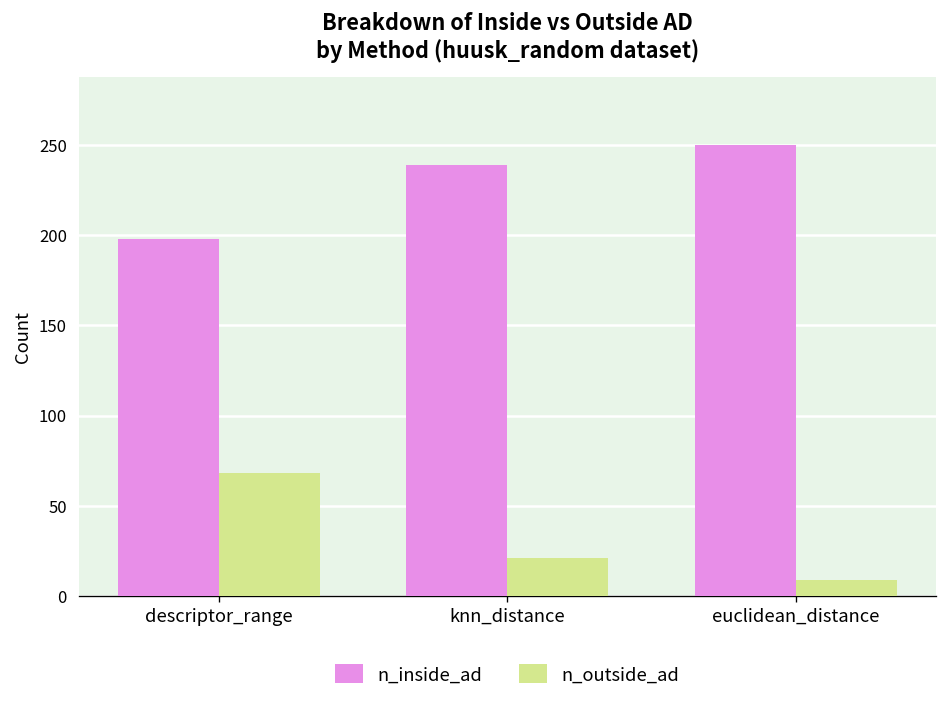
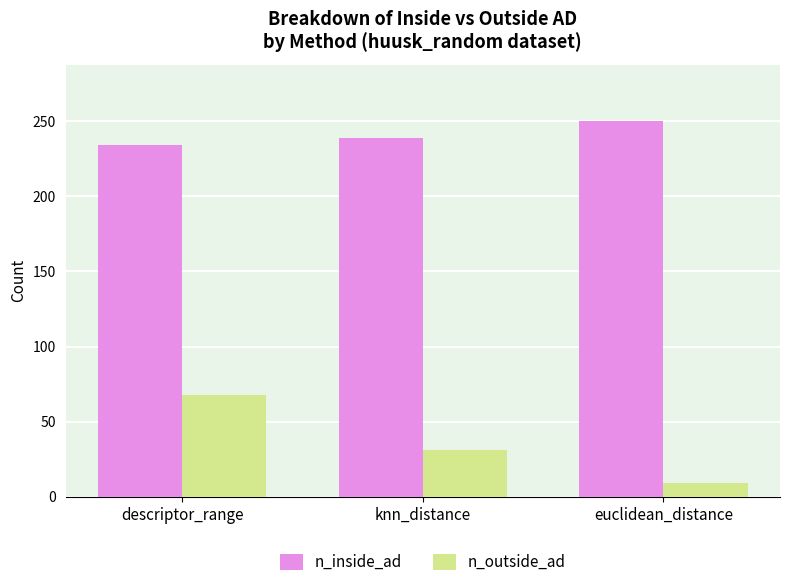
n_inside_ad, descriptor_range: 198 -> 234
n_outside_ad, knn_distance: 21 -> 31
